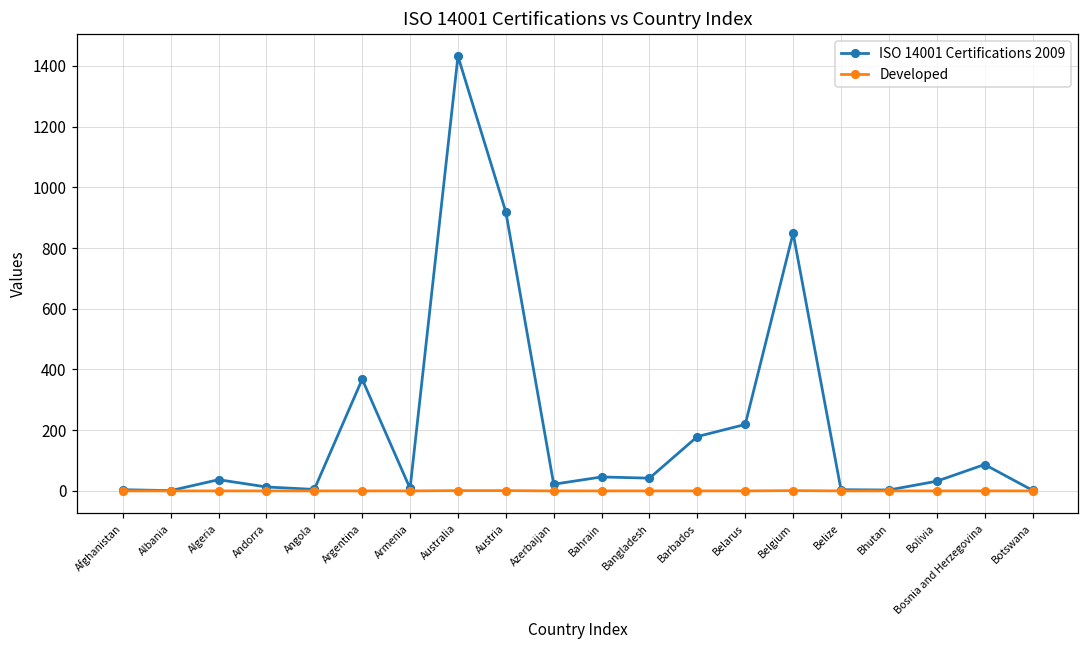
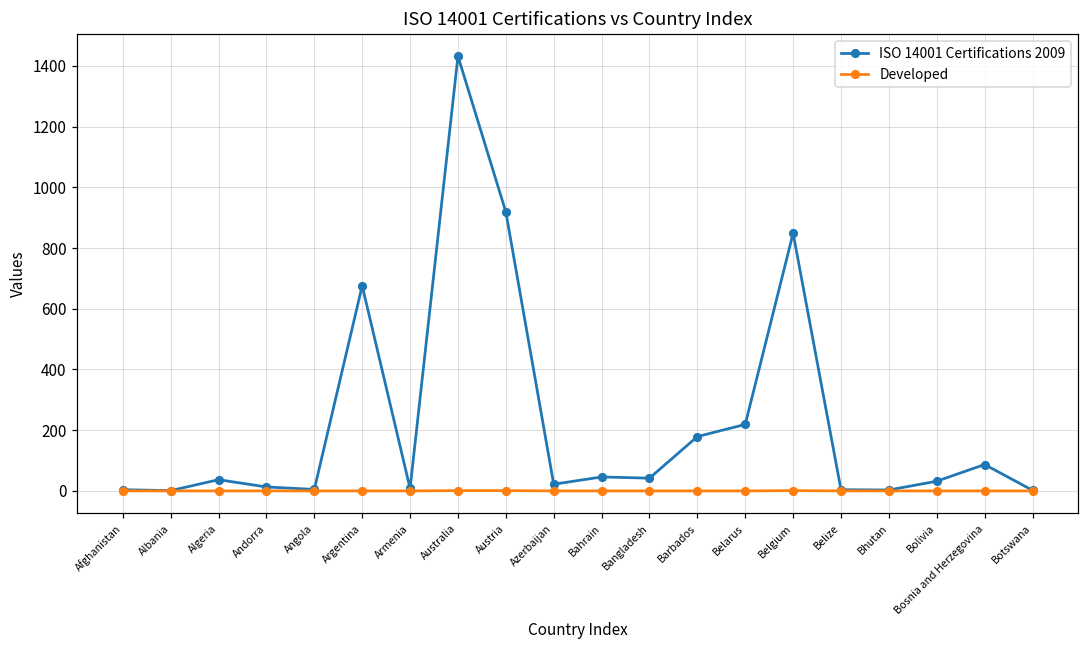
ISO 14001 Certifications 2009, Argentina: 370 -> 680
